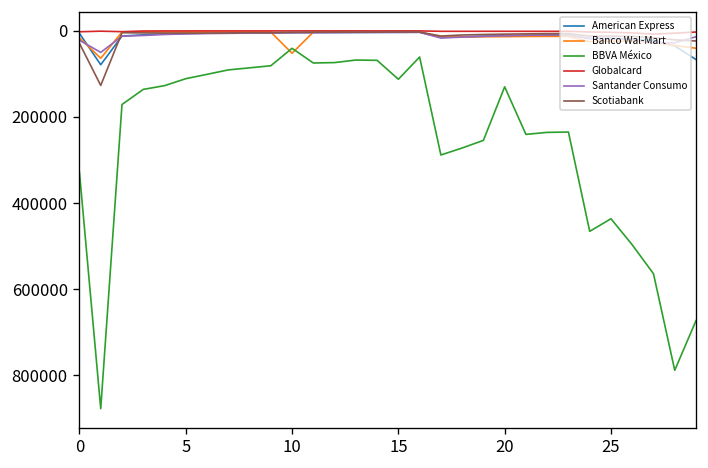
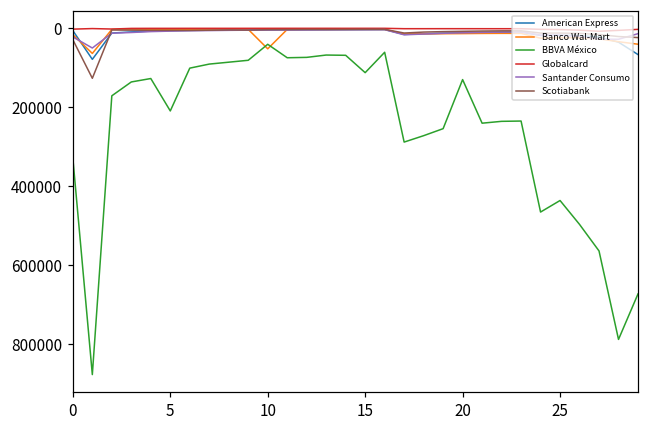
BBVA México, 5: 110000 -> 210000
